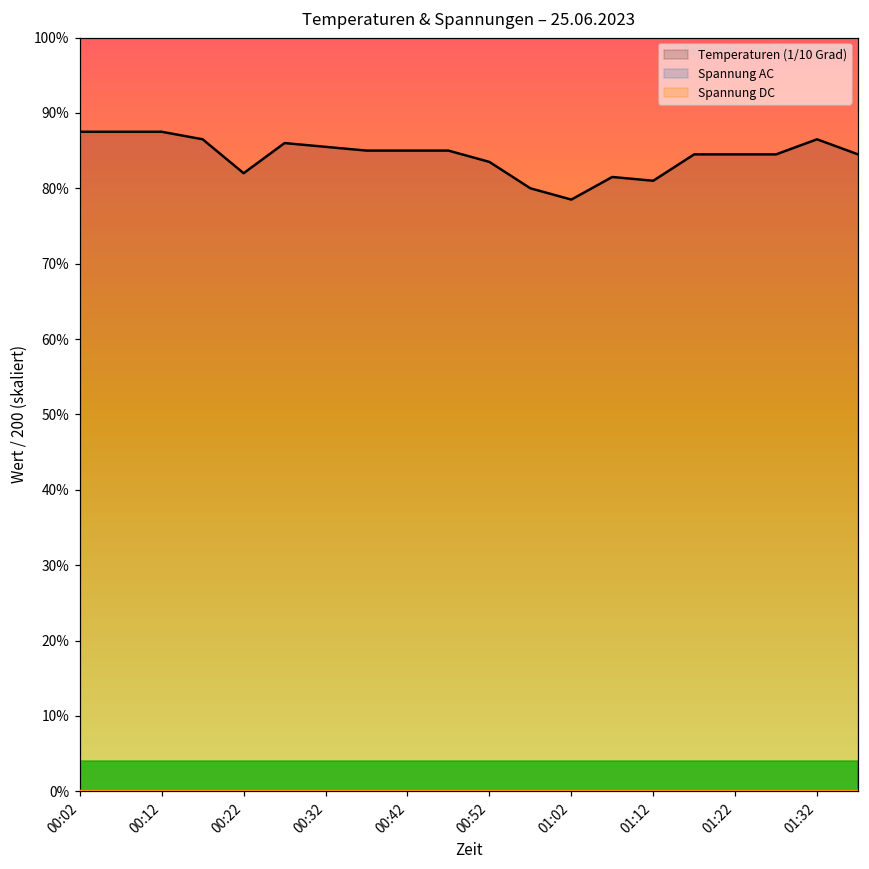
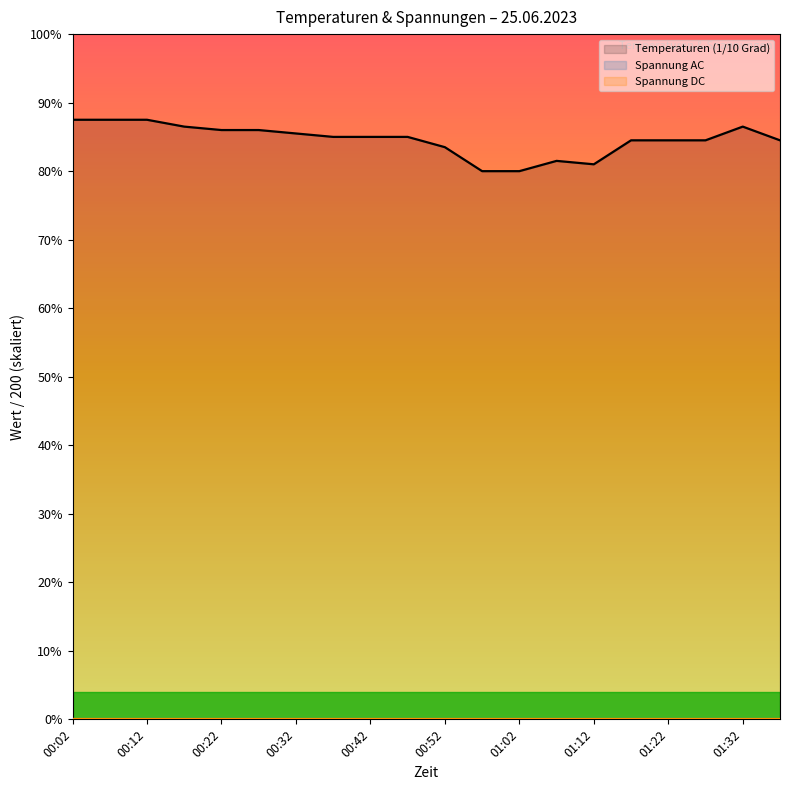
Temperaturen (1/10 Grad), 00:22: 82% -> 86%
Temperaturen (1/10 Grad), 01:02: 79% -> 80%
